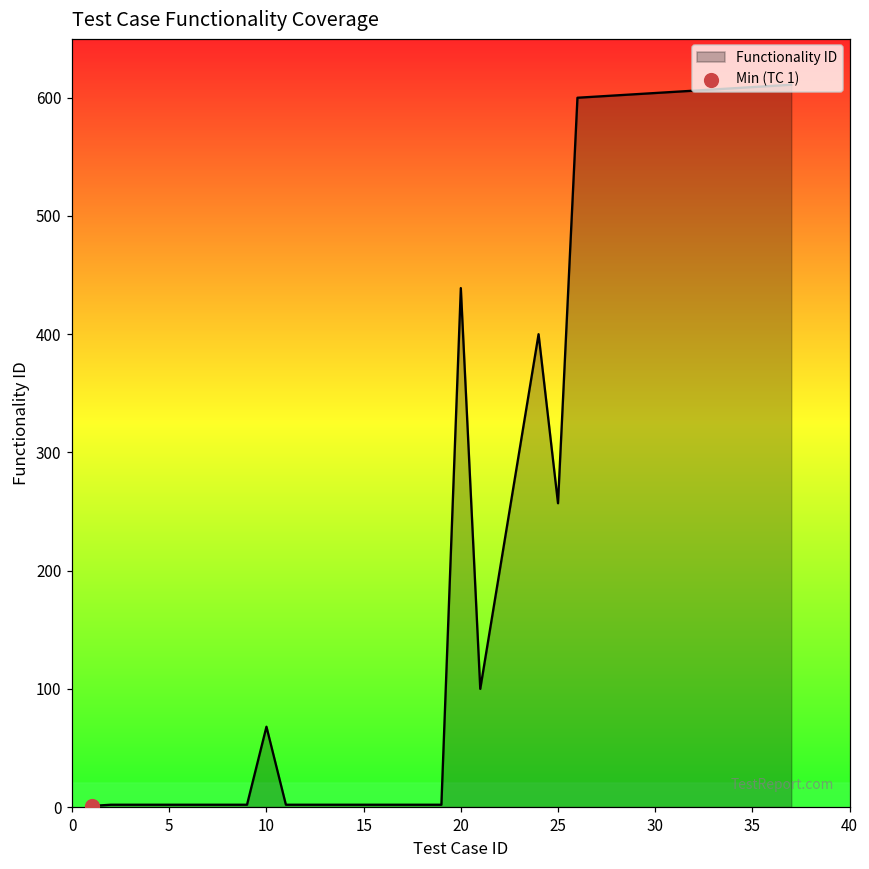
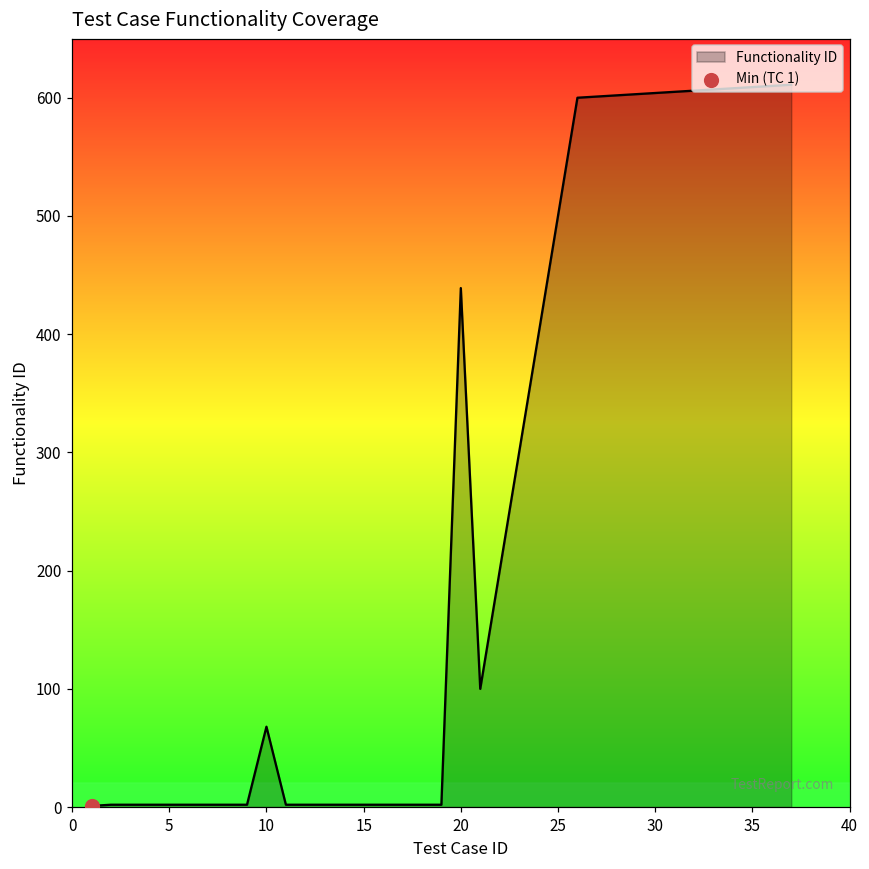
Functionality ID, 25: 257 -> 500
